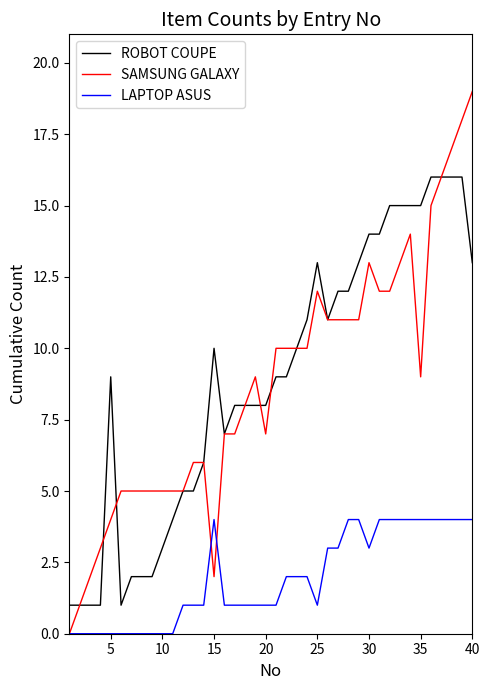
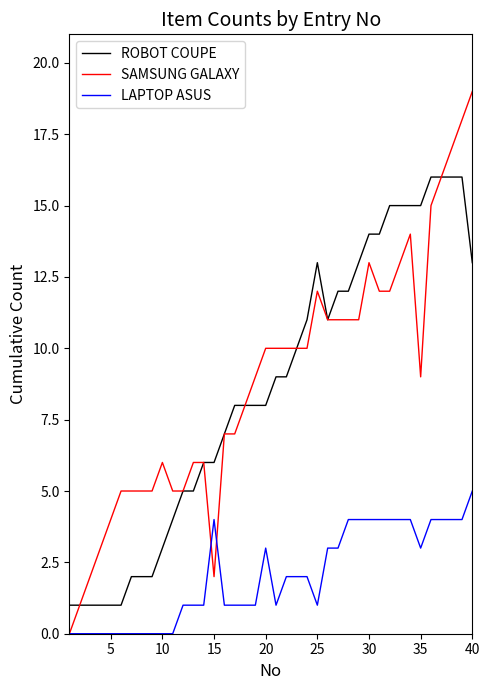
ROBOT COUPE, 5: 9 -> 1
SAMSUNG GALAXY, 10: 5 -> 6
ROBOT COUPE, 15: 10 -> 6
SAMSUNG GALAXY, 20: 7 -> 10
LAPTOP ASUS, 20: 1 -> 3
LAPTOP ASUS, 30: 3 -> 4
LAPTOP ASUS, 35: 4 -> 3
LAPTOP ASUS, 40: 4 -> 5
